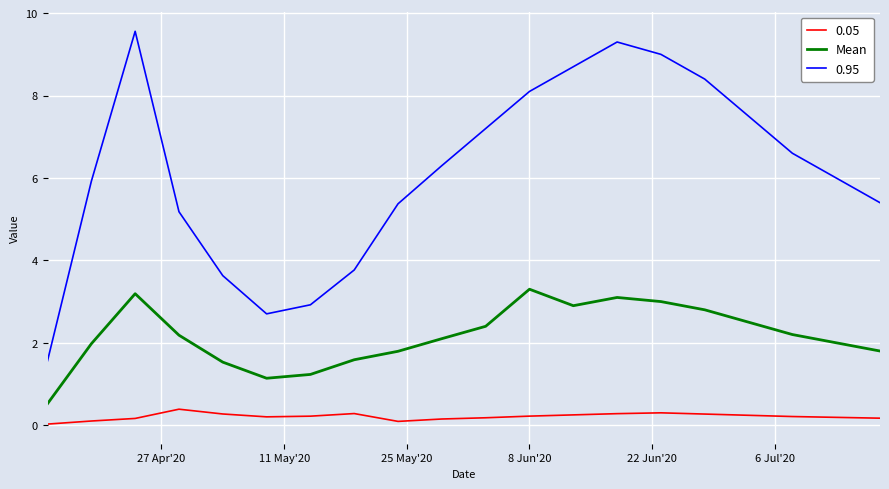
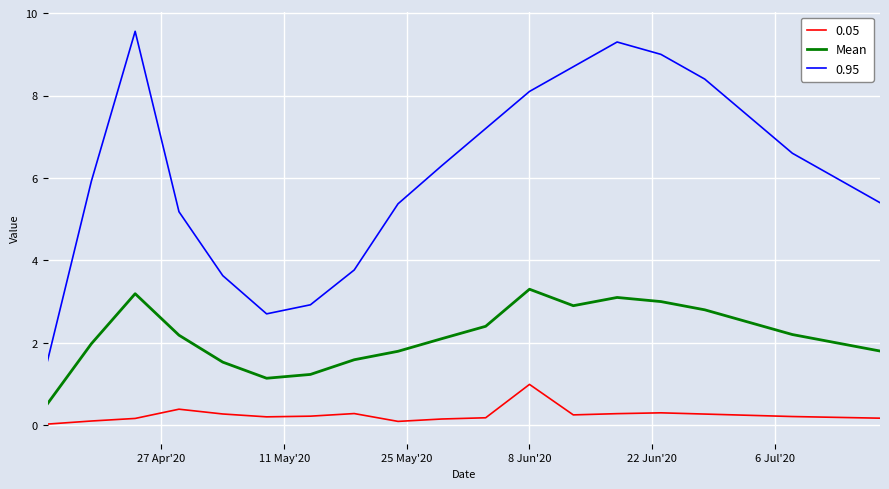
0.05, 8 Jun'20: 0.2 -> 1.0
